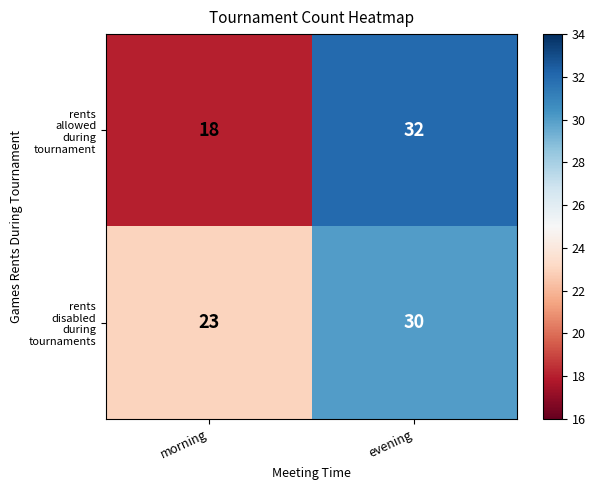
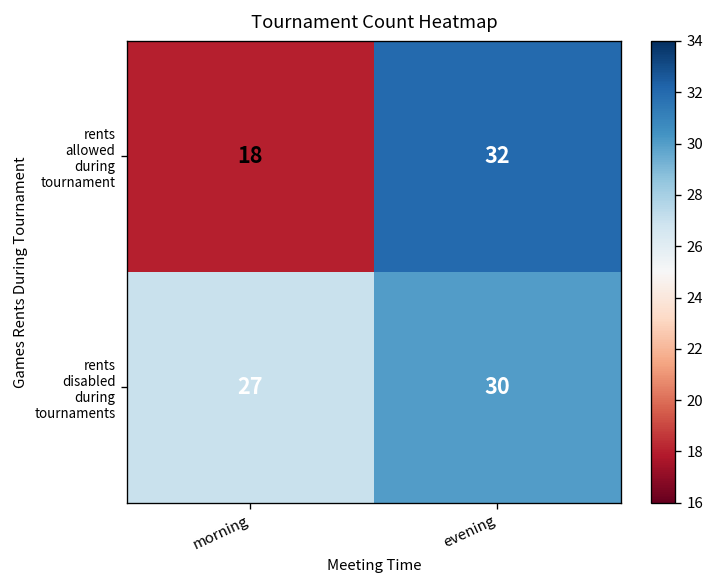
rents disabled during tournaments, morning: 23 -> 27
